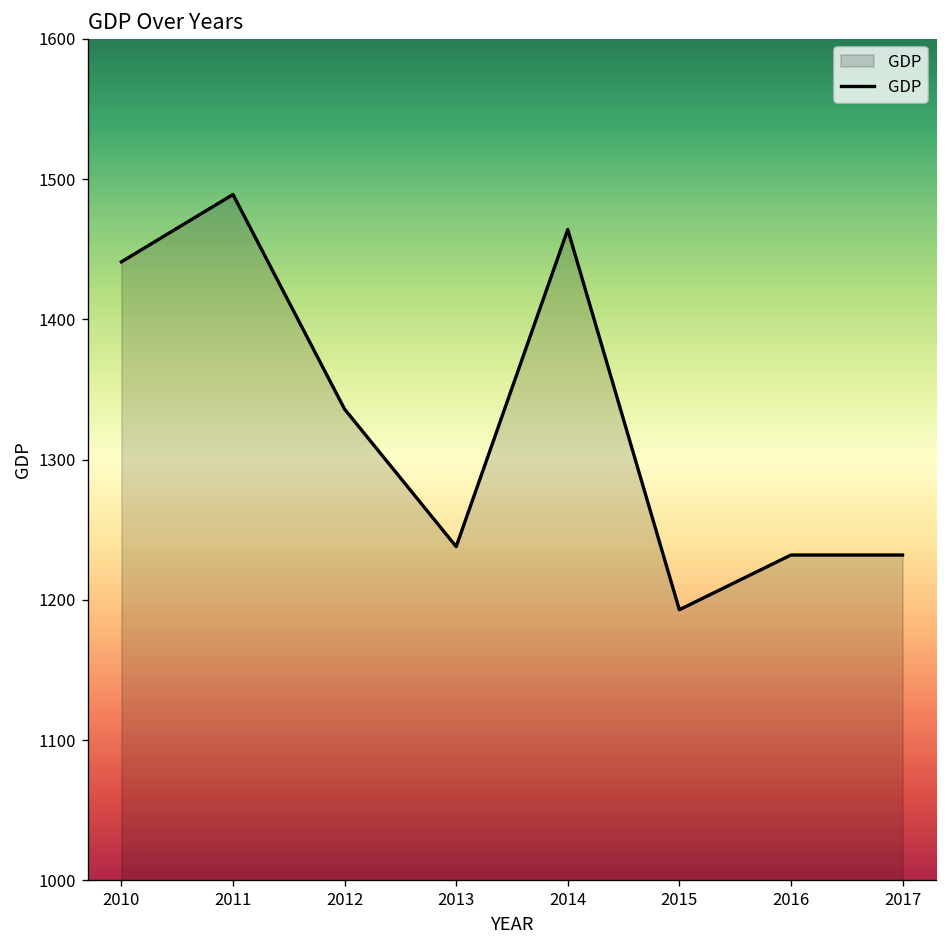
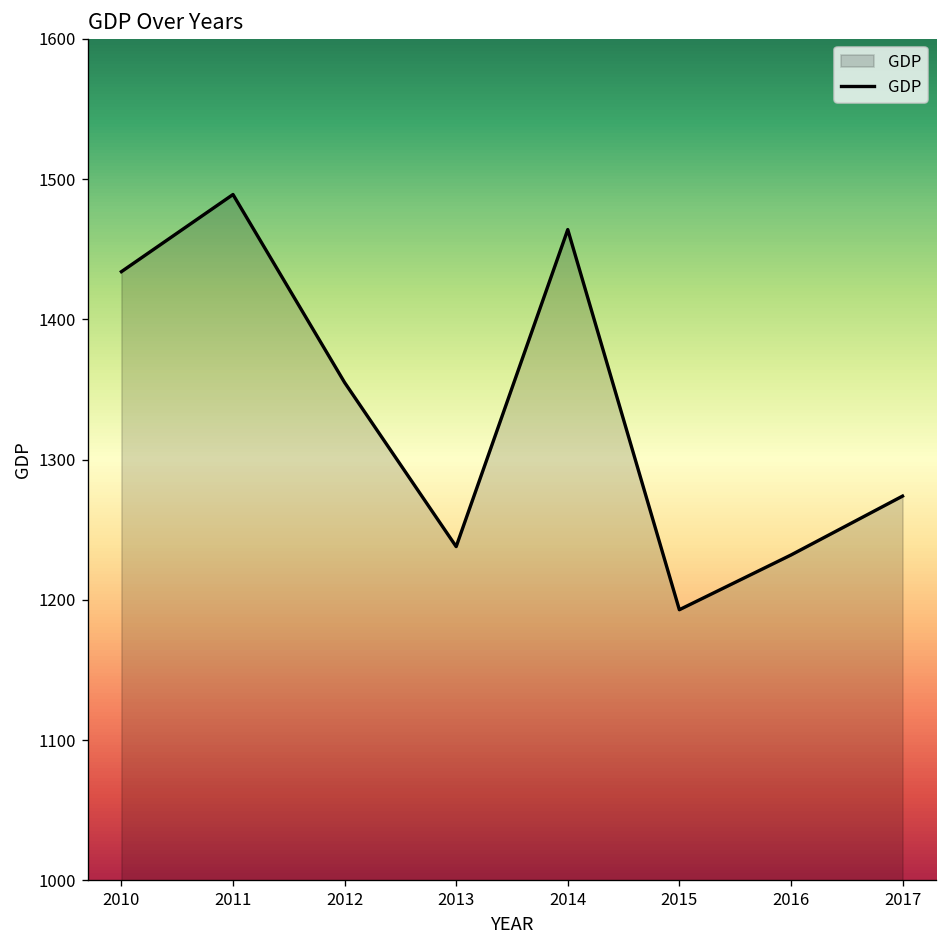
2010: 1441 -> 1434
2012: 1336 -> 1355
2017: 1232 -> 1274
